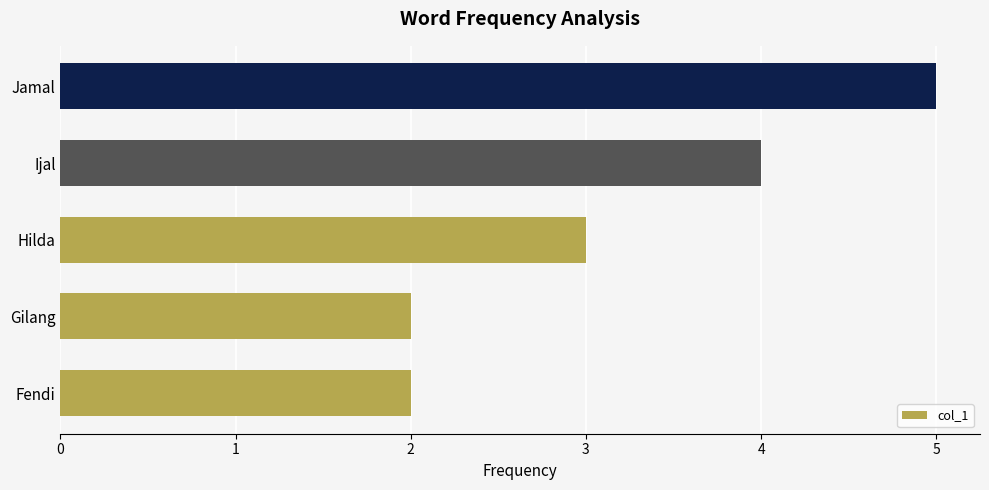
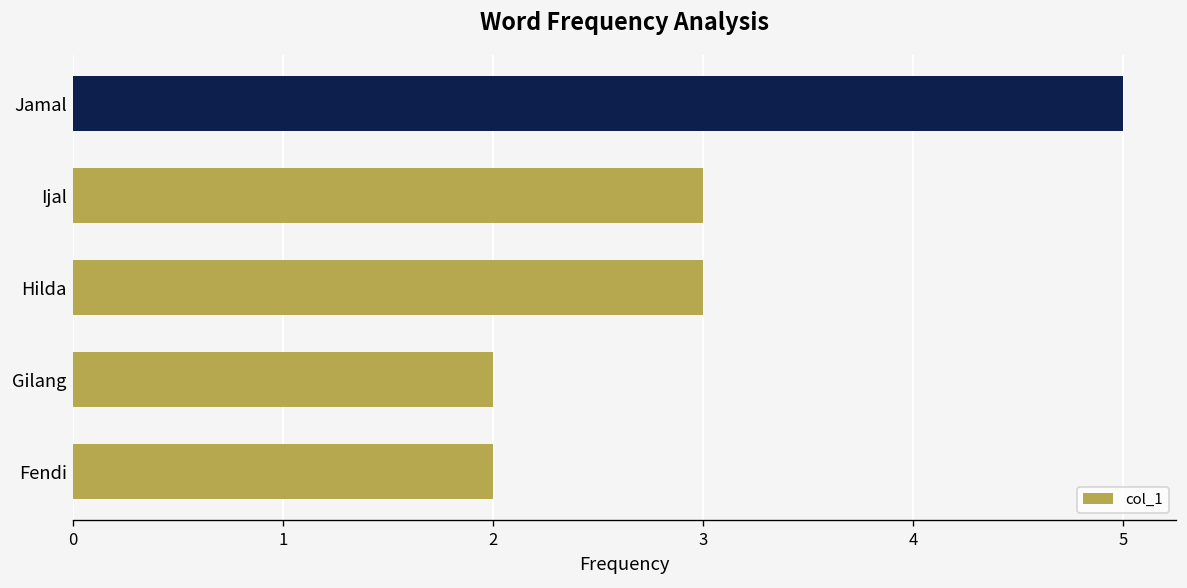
Ijal: 4 -> 3
